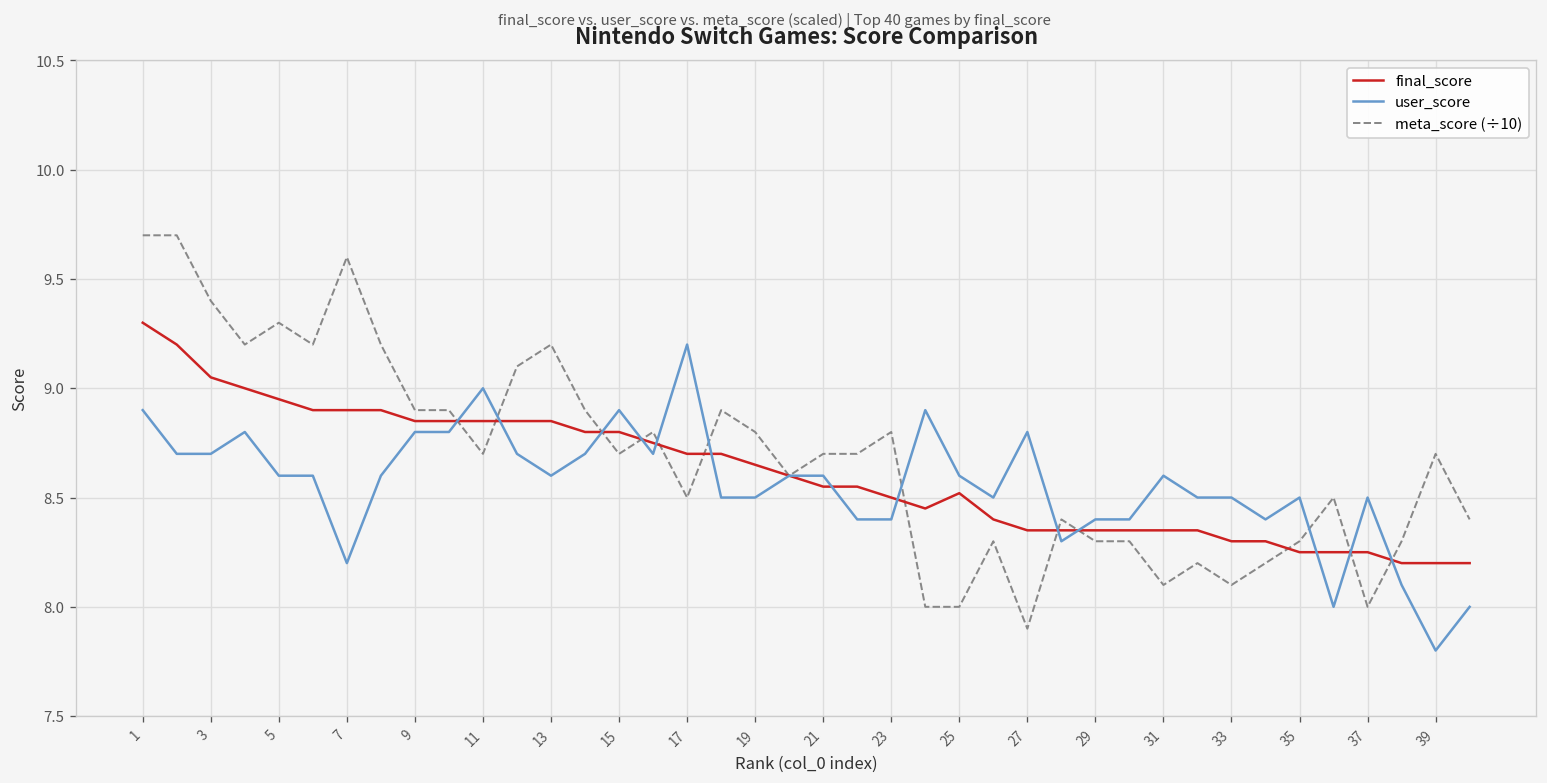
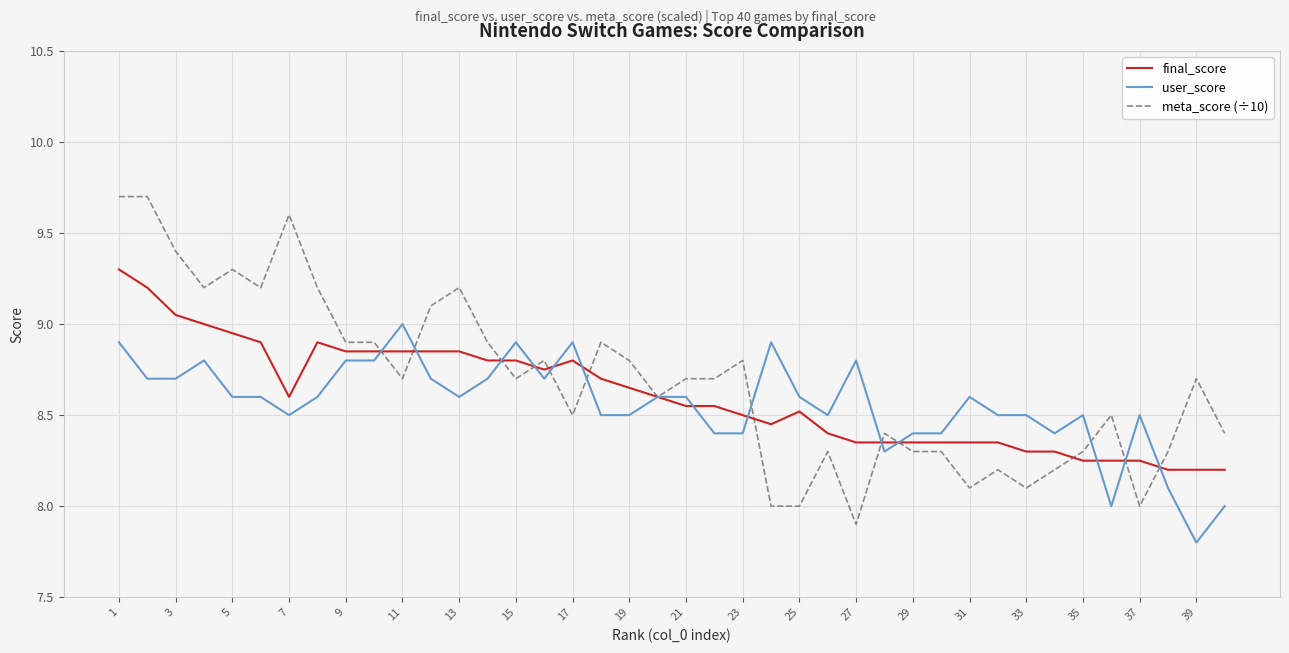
final_score, 7: 8.9 -> 8.6
user_score, 7: 8.2 -> 8.5
final_score, 17: 8.7 -> 8.8
user_score, 17: 9.2 -> 8.9
